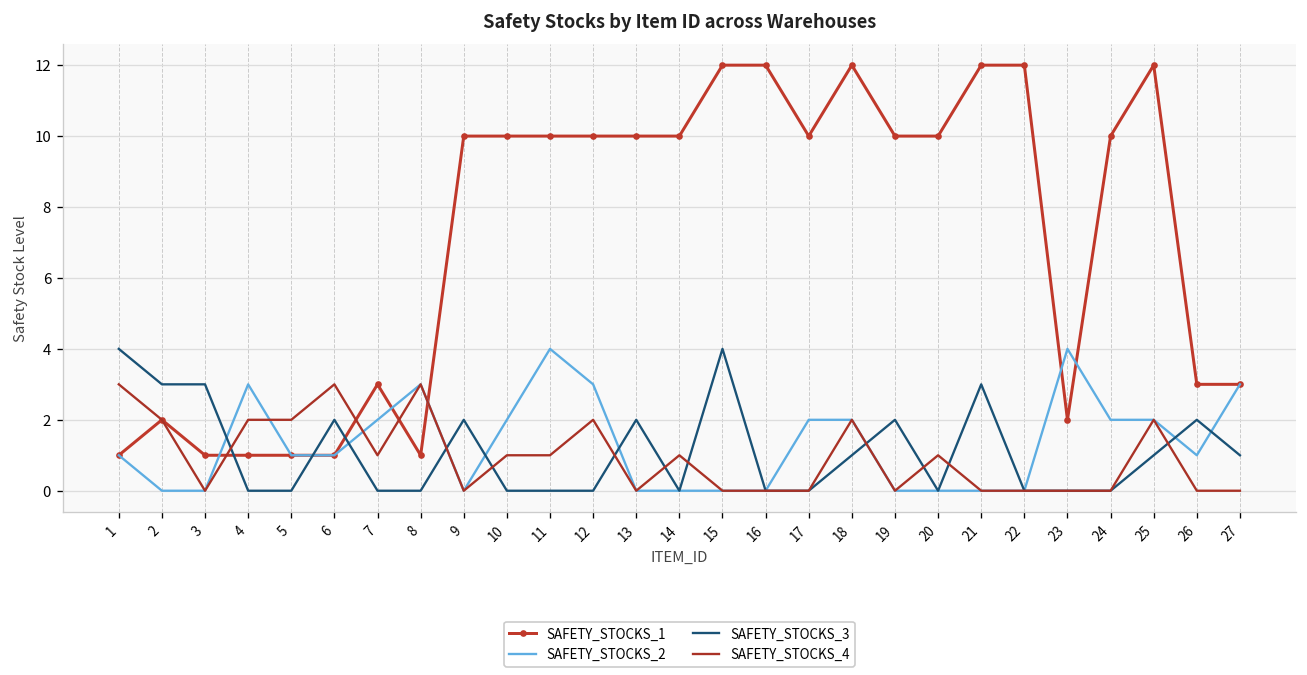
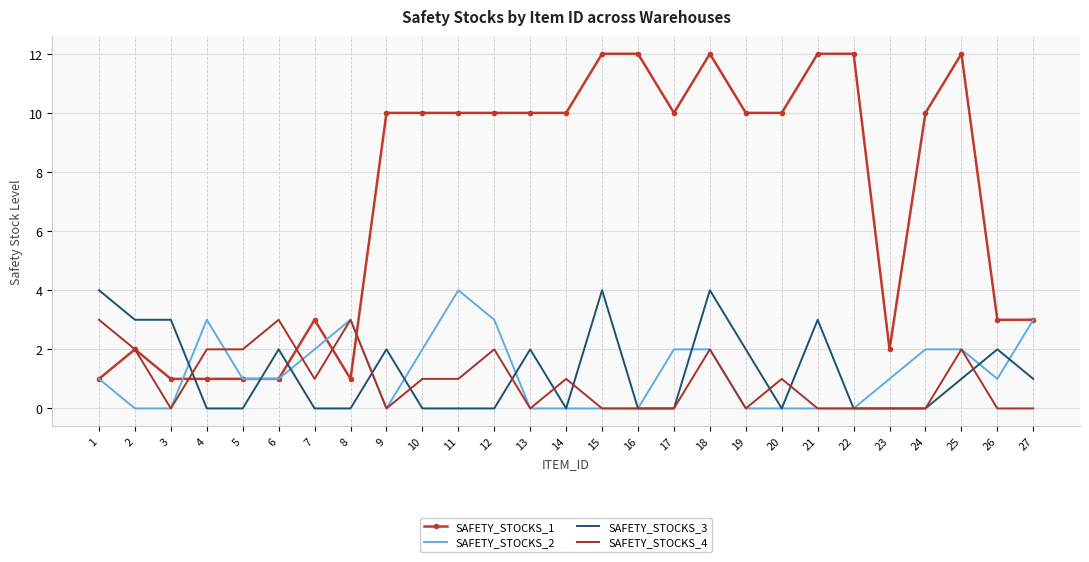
SAFETY_STOCKS_3, 18: 1 -> 4
SAFETY_STOCKS_2, 23: 4 -> 1
